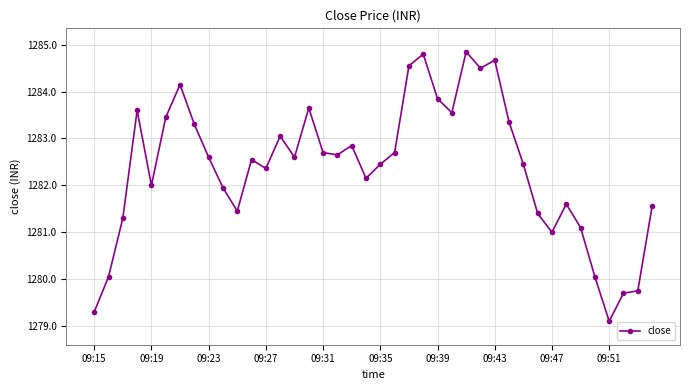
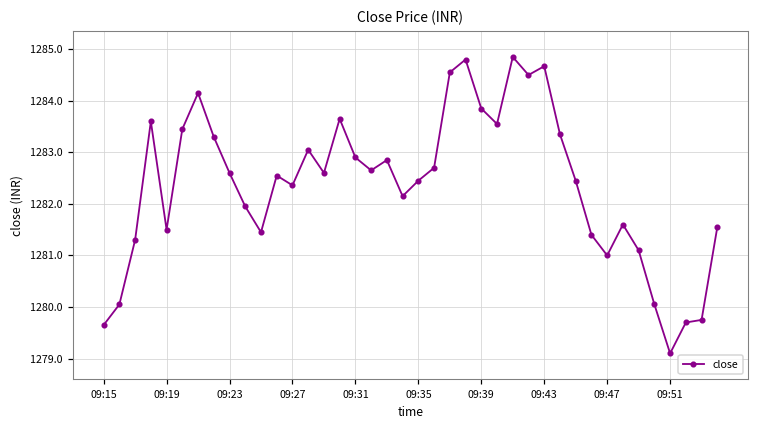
09:15: 1279.3 -> 1279.7
09:19: 1282.0 -> 1281.5
09:31: 1282.7 -> 1282.9
